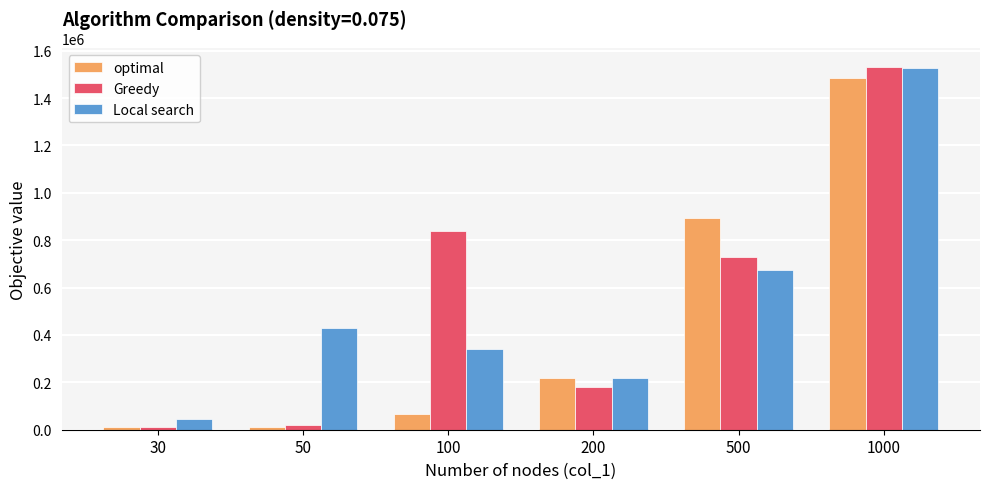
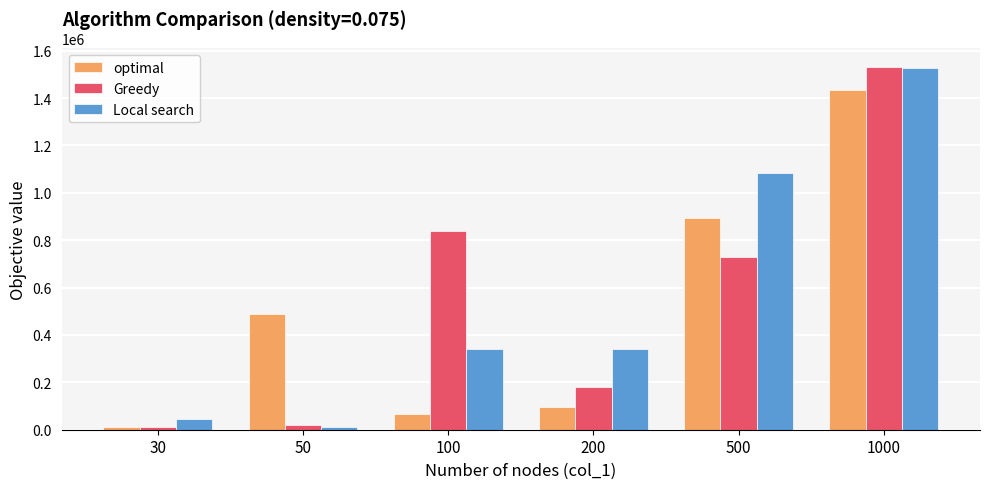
optimal, 50: 10000 -> 490000
Local search, 50: 430000 -> 10000
optimal, 200: 220000 -> 90000
Local search, 200: 220000 -> 340000
Local search, 500: 670000 -> 1080000
optimal, 1000: 1490000 -> 1430000
